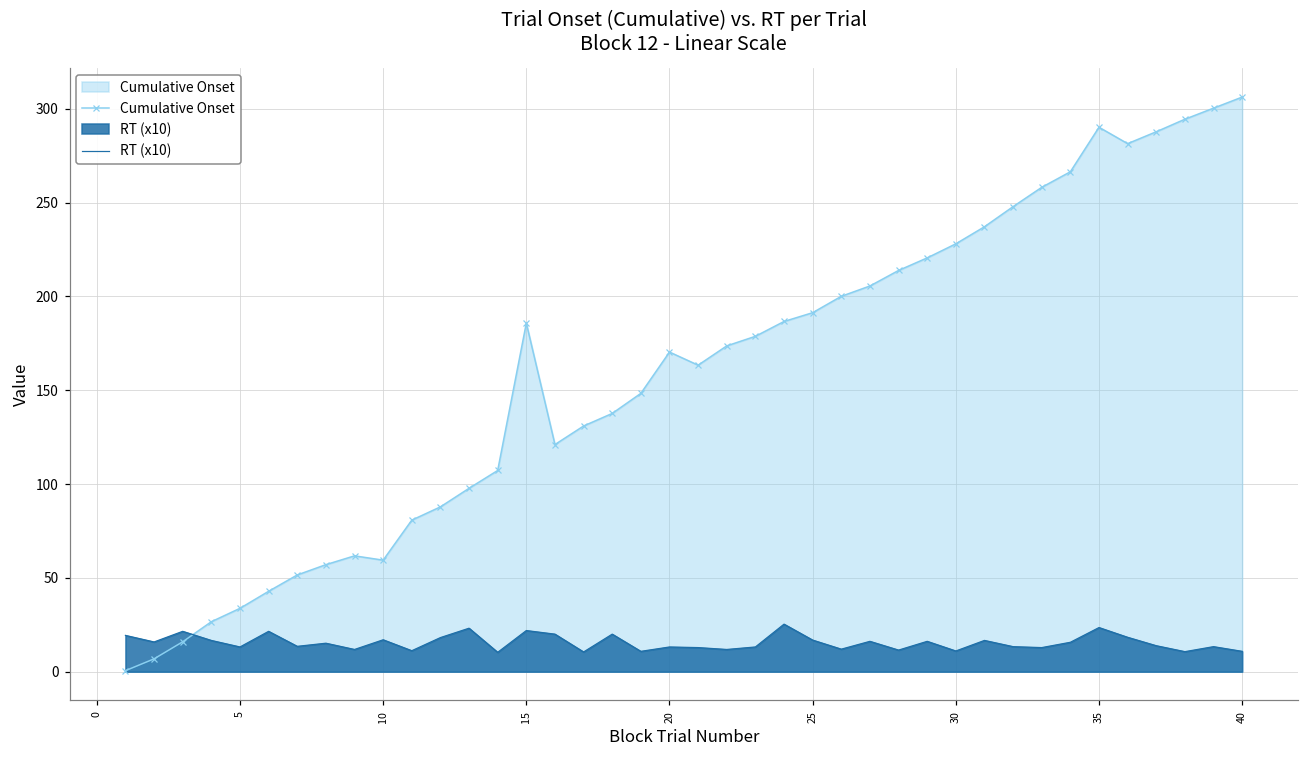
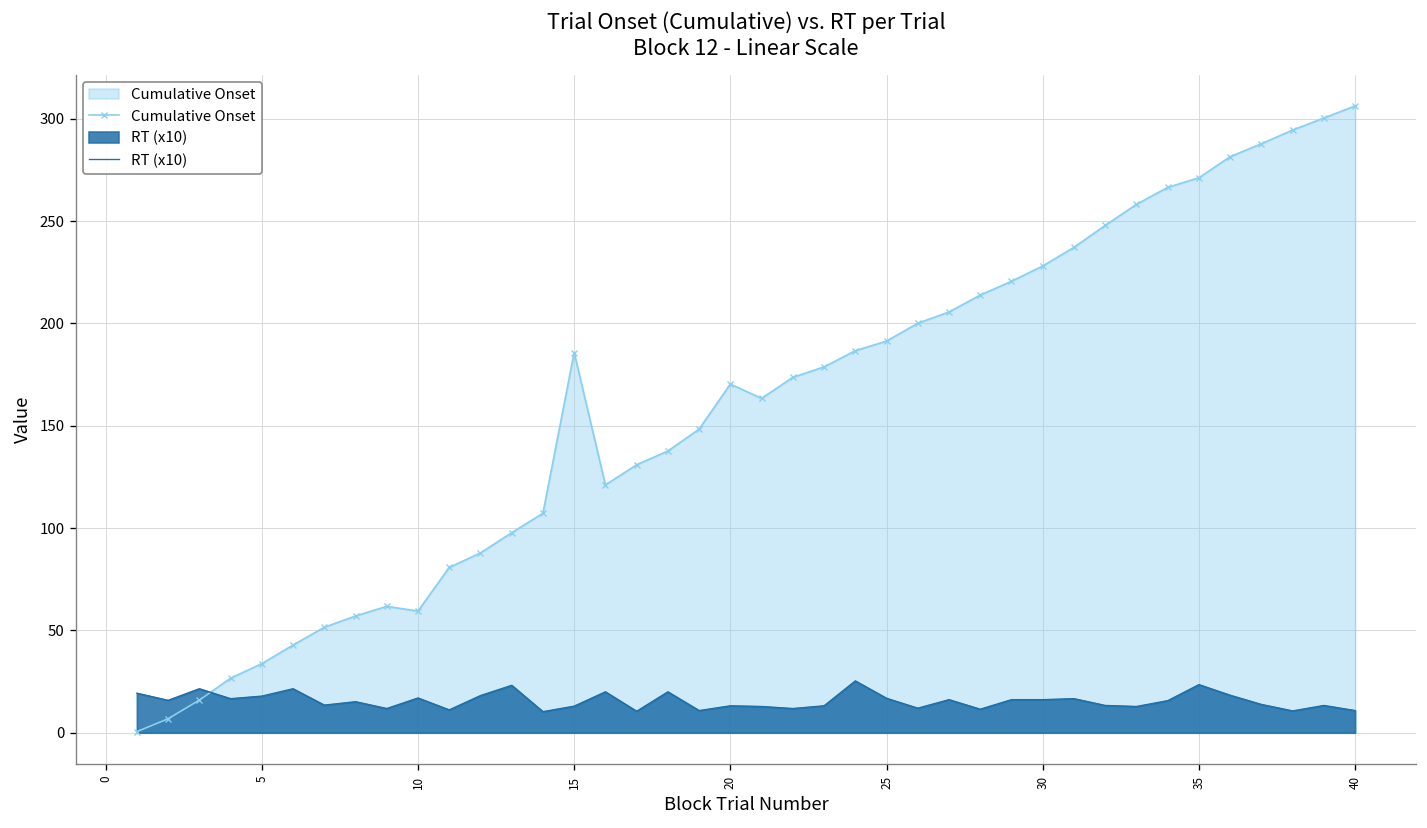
RT (x10), 5: 13 -> 18
RT (x10), 15: 22 -> 13
RT (x10), 30: 11 -> 16
Cumulative Onset, 35: 290 -> 271
